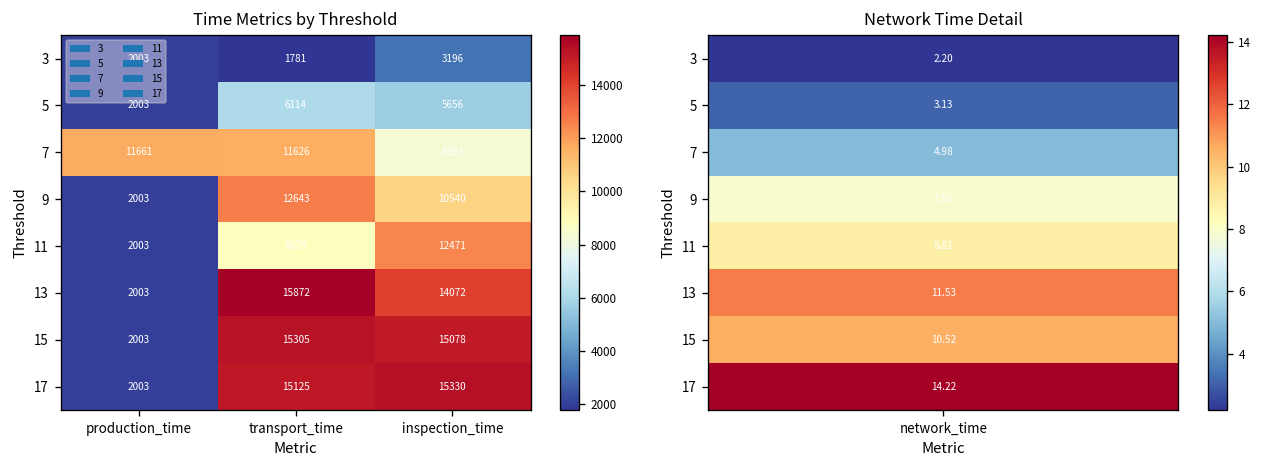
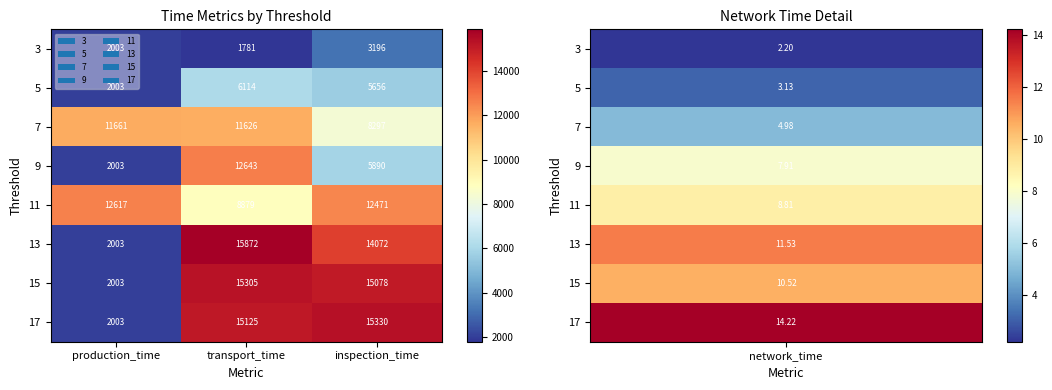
Time Metrics by Threshold, 9, inspection_time: 10540 -> 5890
Time Metrics by Threshold, 11, production_time: 2003 -> 12617
